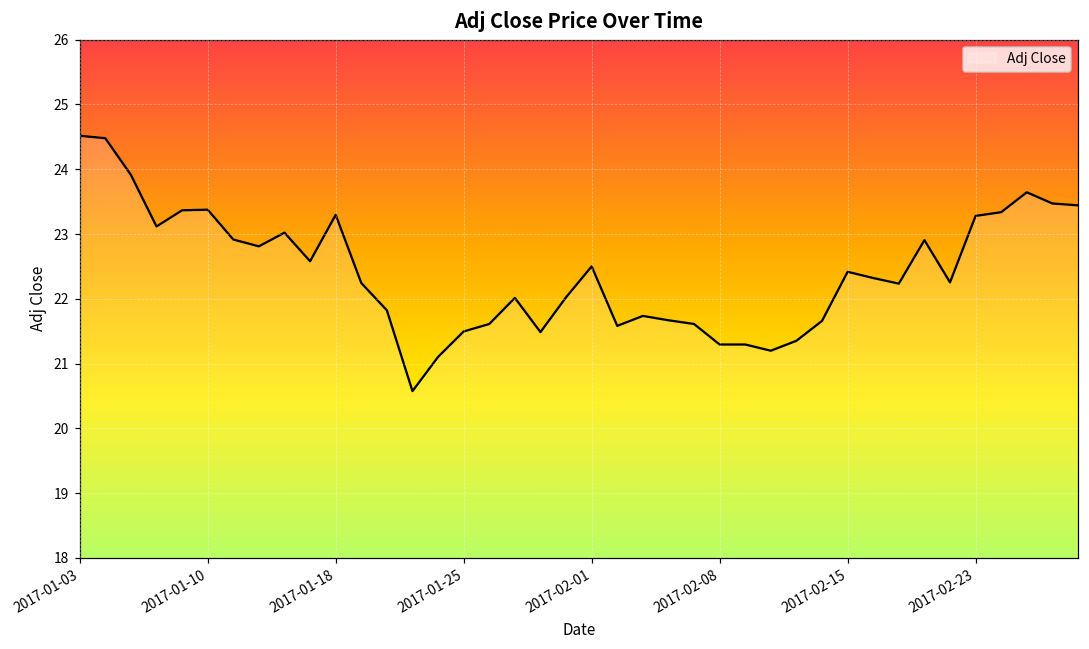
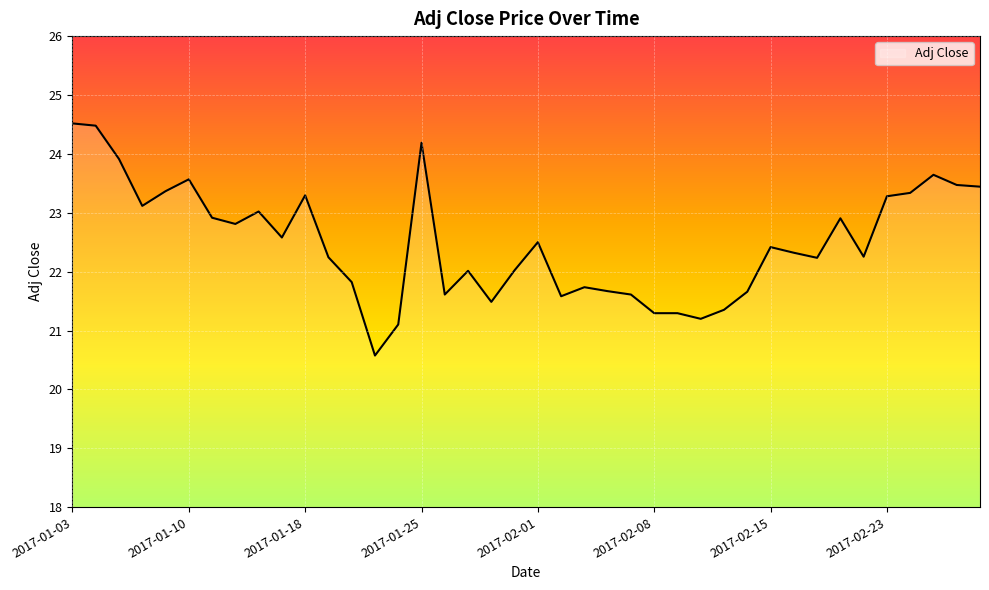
2017-01-10: 23.4 -> 23.6
2017-01-25: 21.5 -> 24.2
